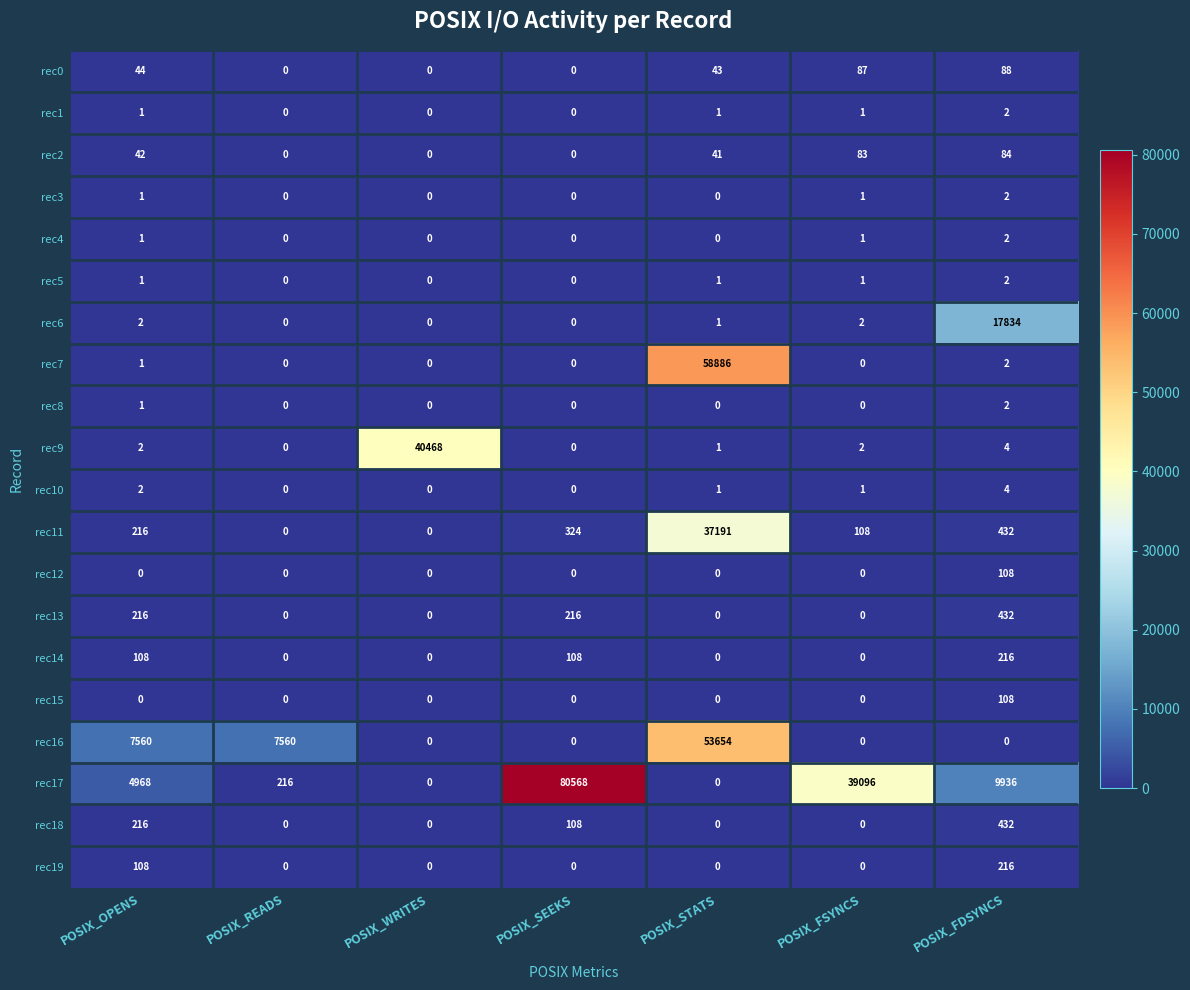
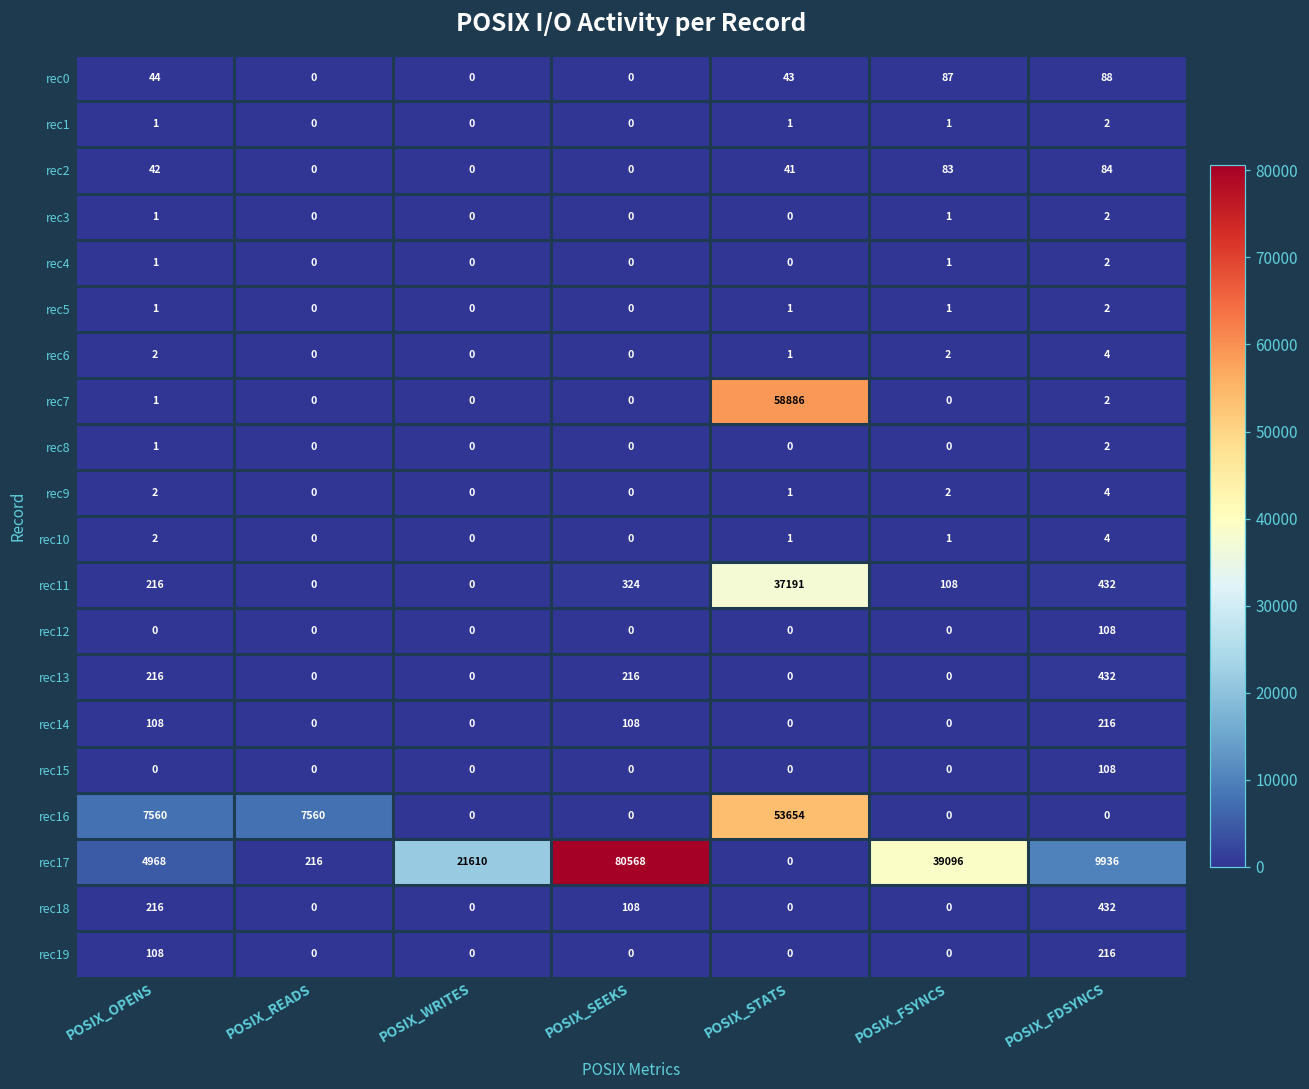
rec6, POSIX_FDSYNCS: 17834 -> 4
rec9, POSIX_WRITES: 40468 -> 0
rec17, POSIX_WRITES: 0 -> 21610
